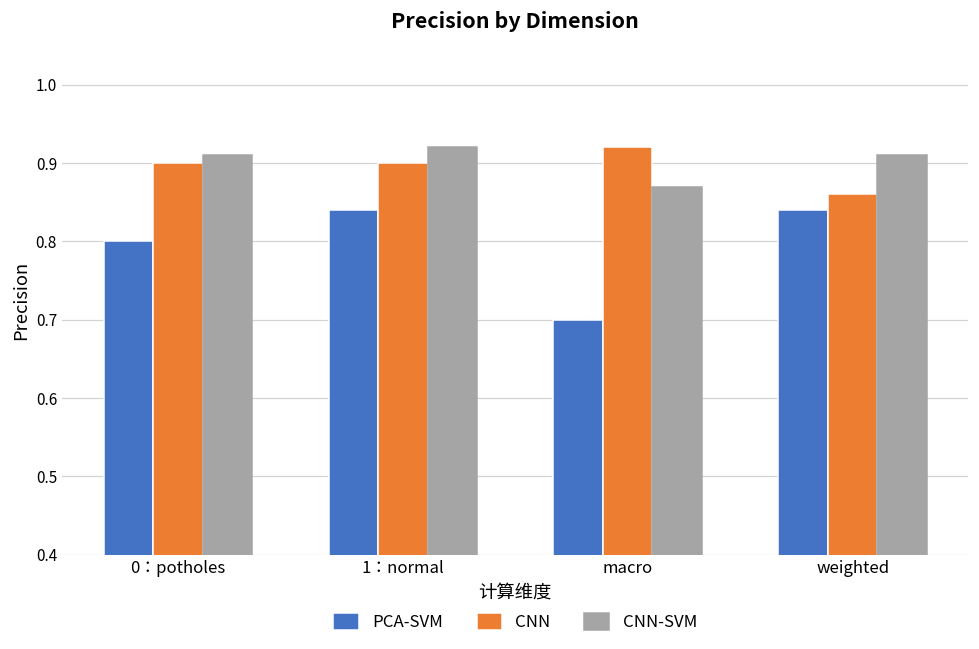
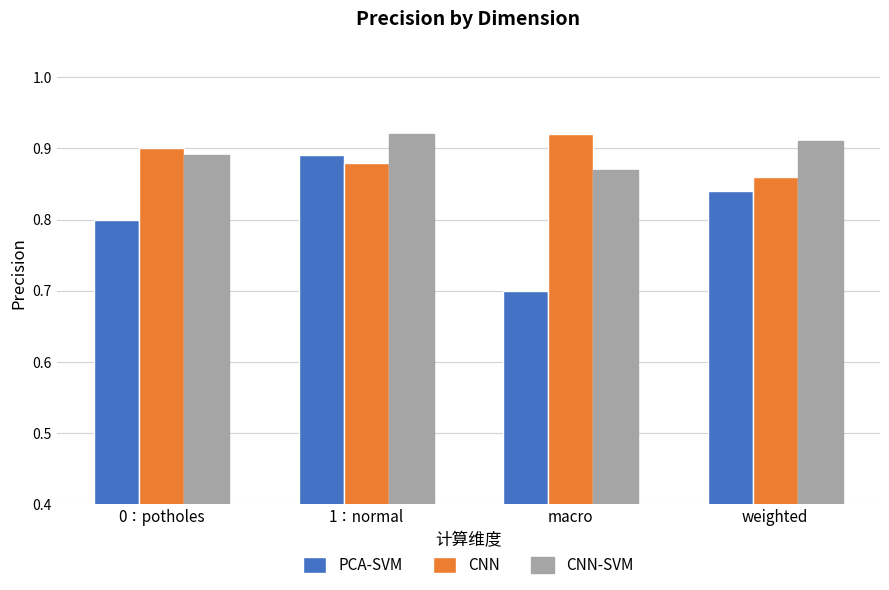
CNN-SVM, 0：potholes: 0.91 -> 0.89
PCA-SVM, 1：normal: 0.84 -> 0.89
CNN, 1：normal: 0.90 -> 0.88
